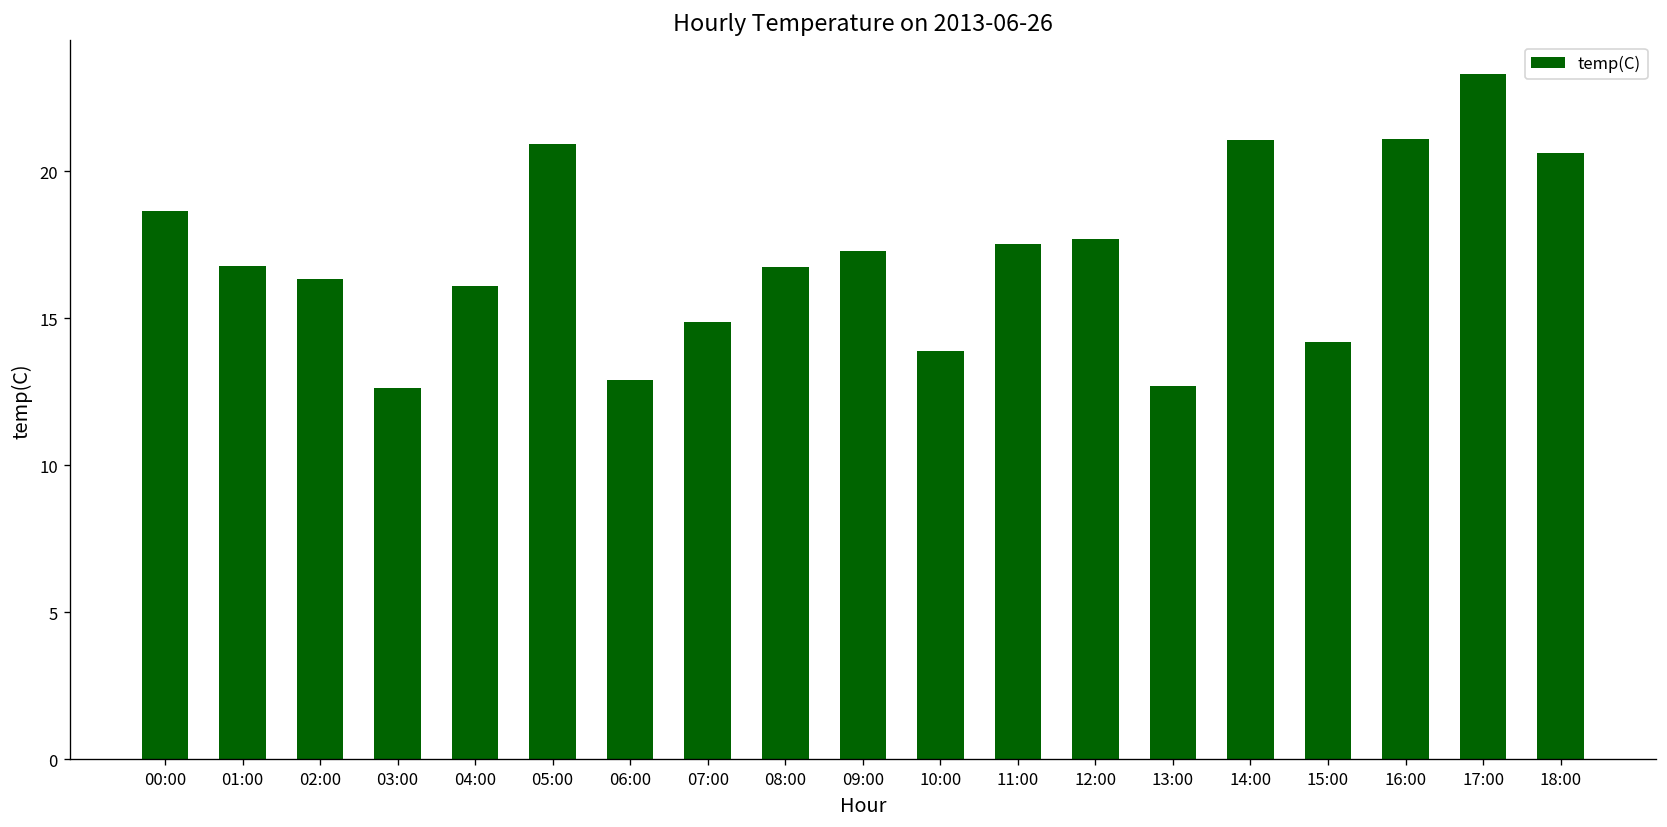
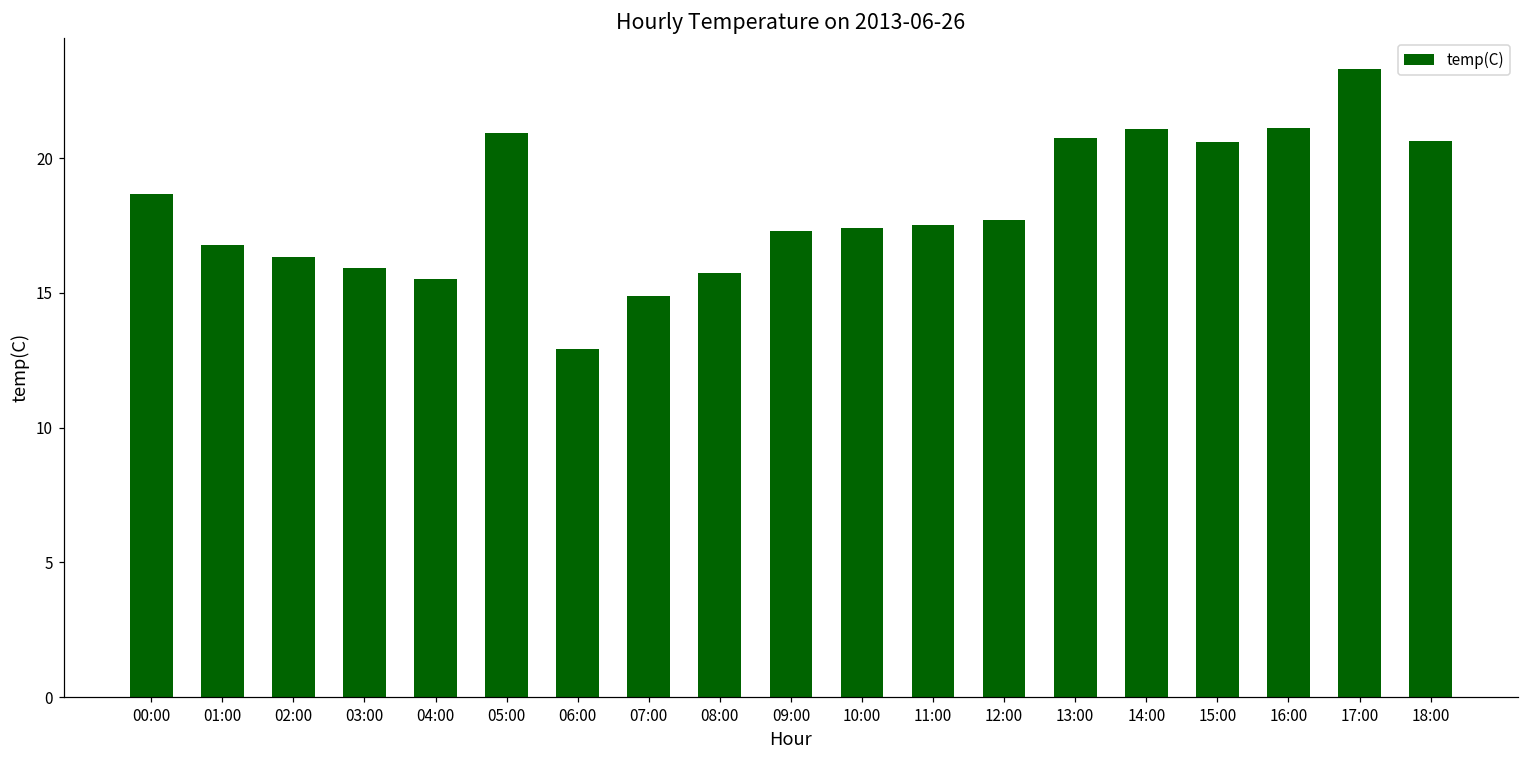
03:00: 12.6 -> 15.9
04:00: 16.1 -> 15.5
08:00: 16.8 -> 15.7
10:00: 13.9 -> 17.4
13:00: 12.7 -> 20.7
15:00: 14.2 -> 20.6
